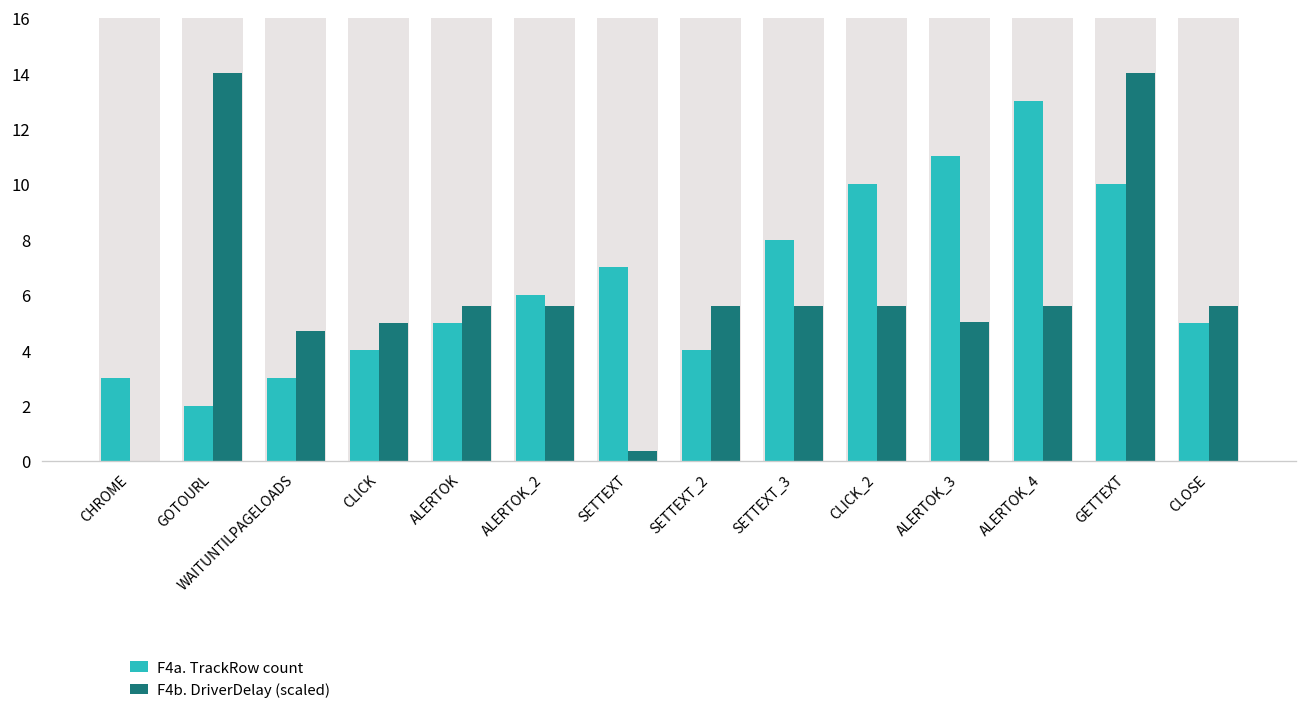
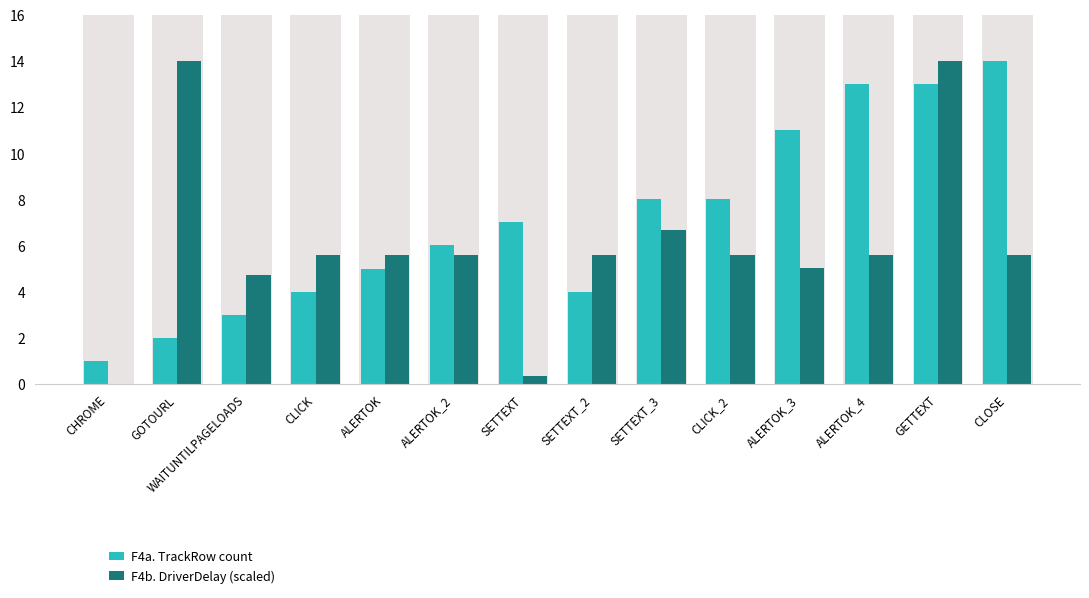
F4a. TrackRow count, CHROME: 3 -> 1
F4b. DriverDelay (scaled), CLICK: 5.0 -> 5.6
F4b. DriverDelay (scaled), SETTEXT_3: 5.6 -> 6.7
F4a. TrackRow count, CLICK_2: 10 -> 8
F4a. TrackRow count, GETTEXT: 10 -> 13
F4a. TrackRow count, CLOSE: 5 -> 14
